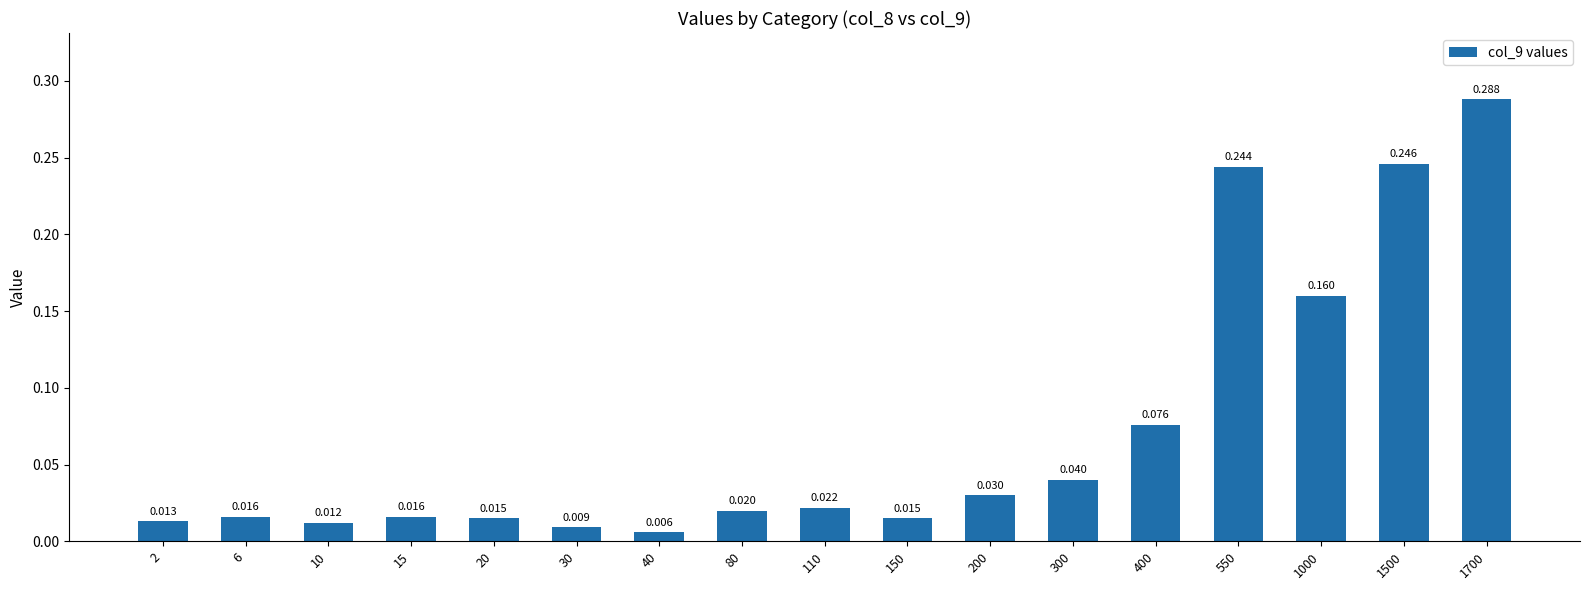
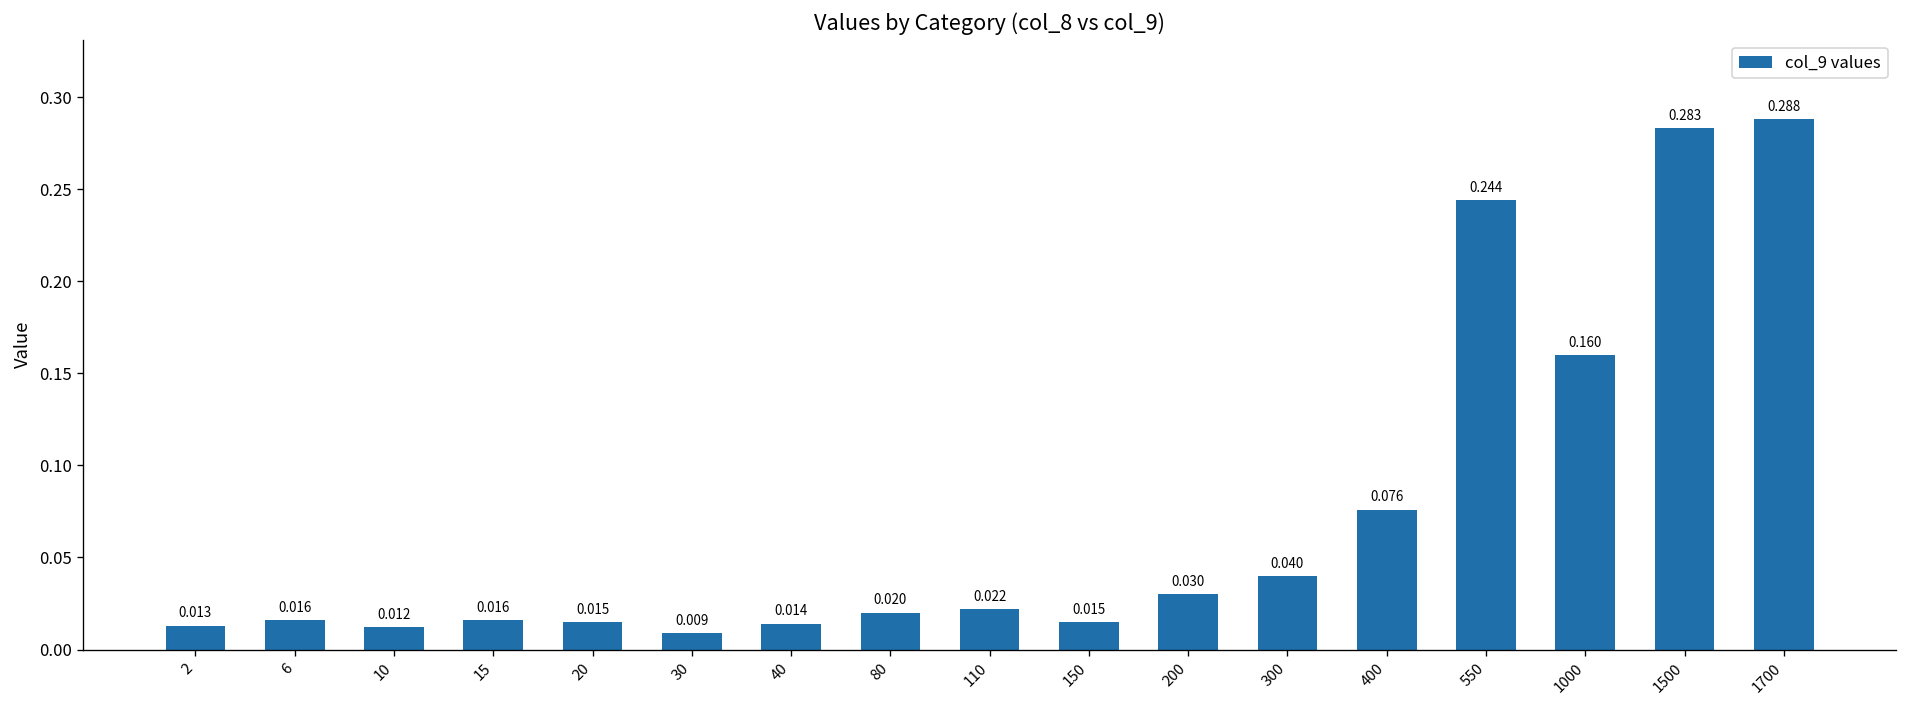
40: 0.006 -> 0.014
1500: 0.246 -> 0.283
